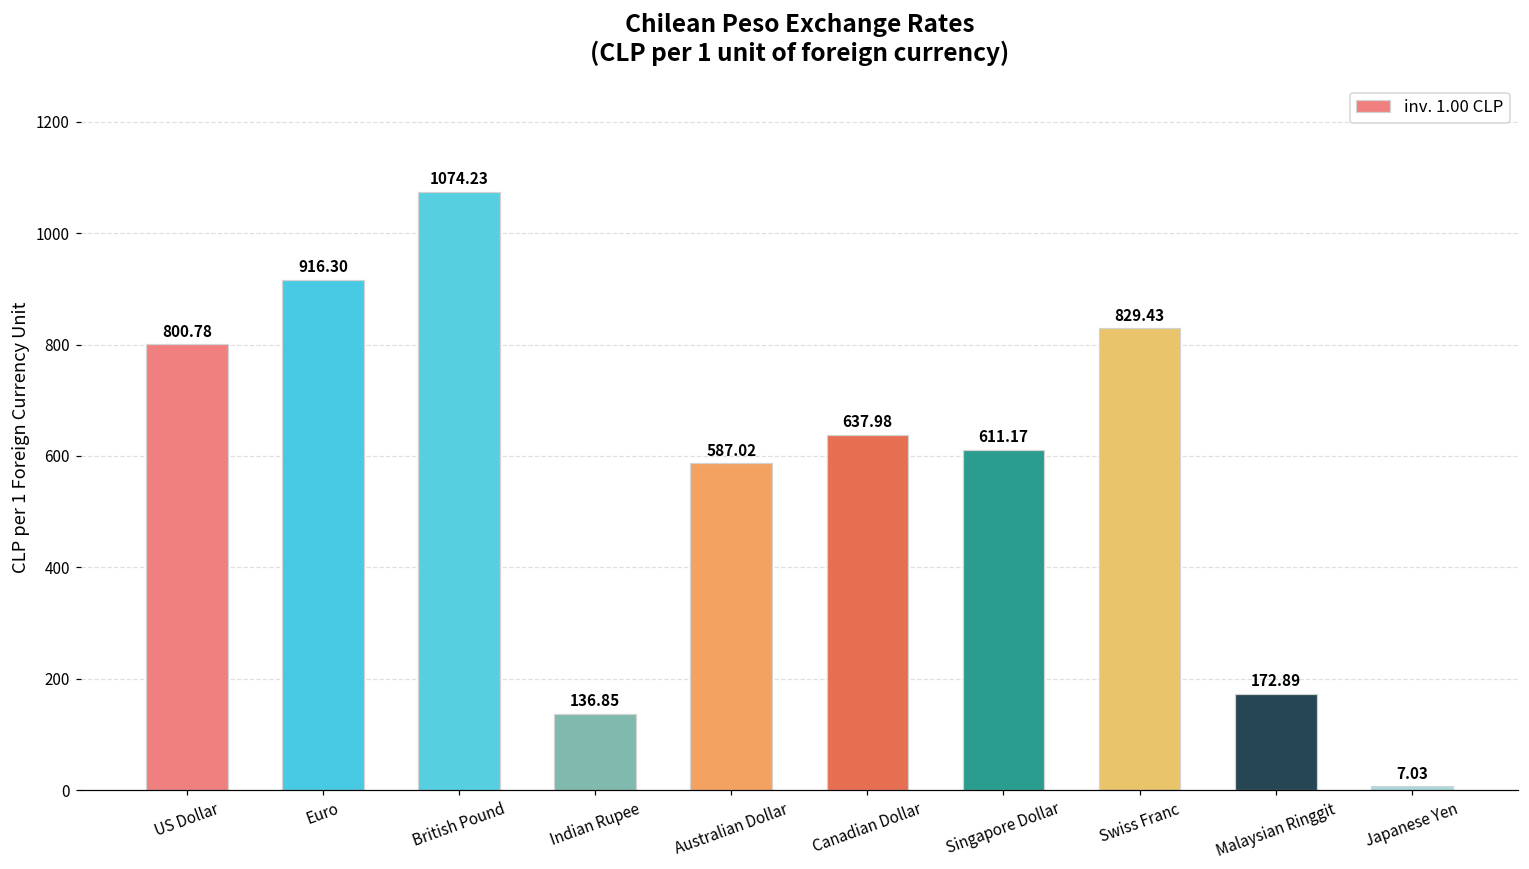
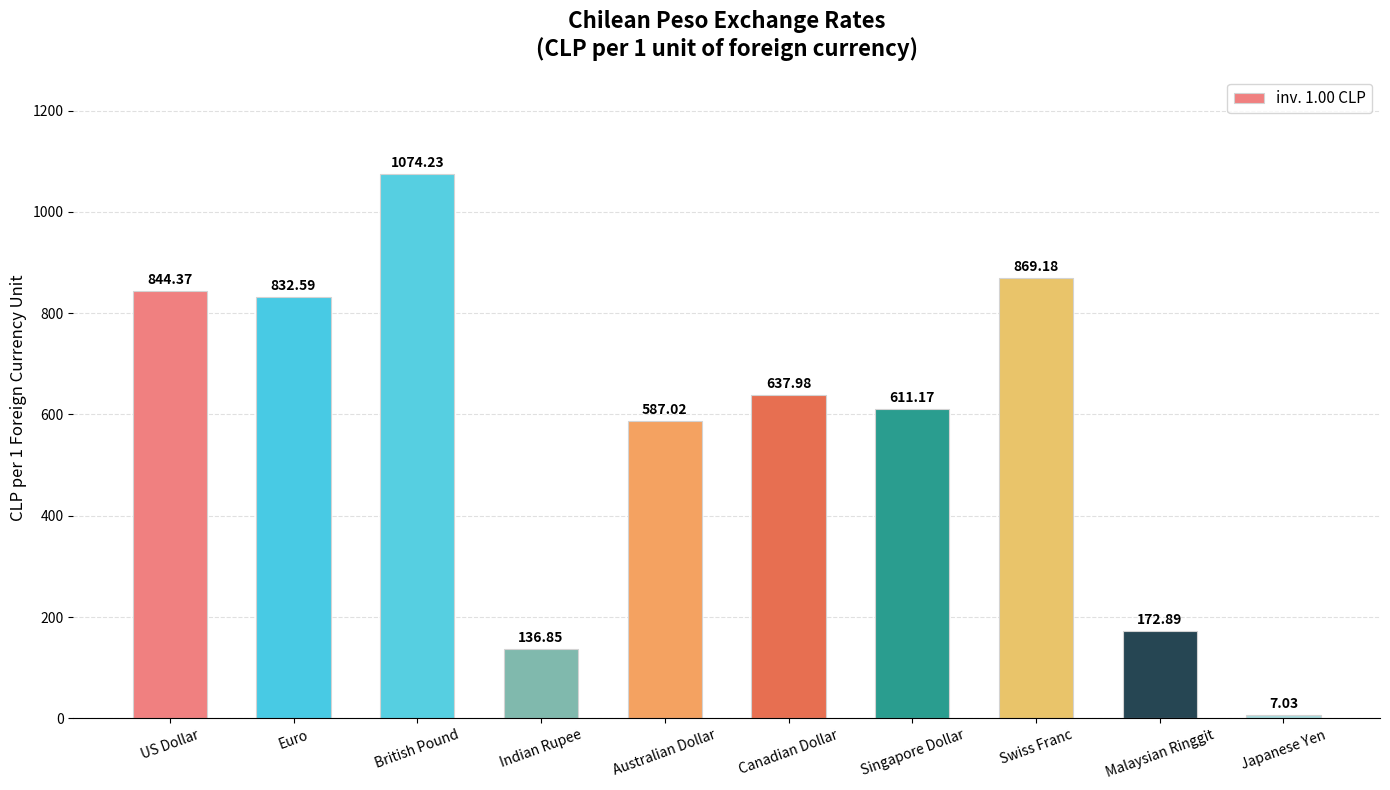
US Dollar: 800.78 -> 844.37
Euro: 916.30 -> 832.59
Swiss Franc: 829.43 -> 869.18
